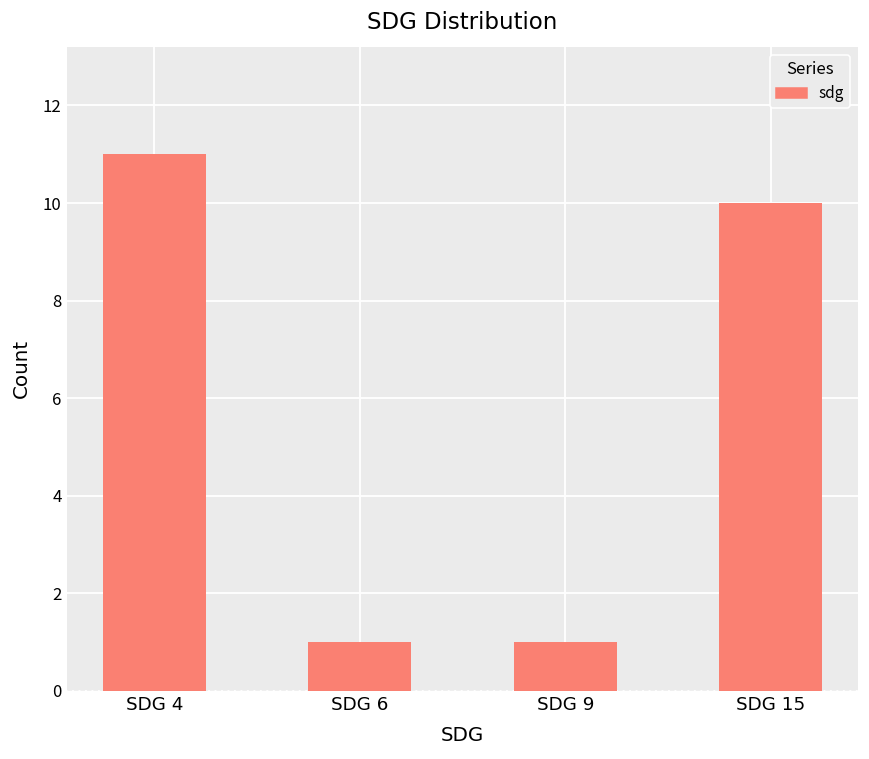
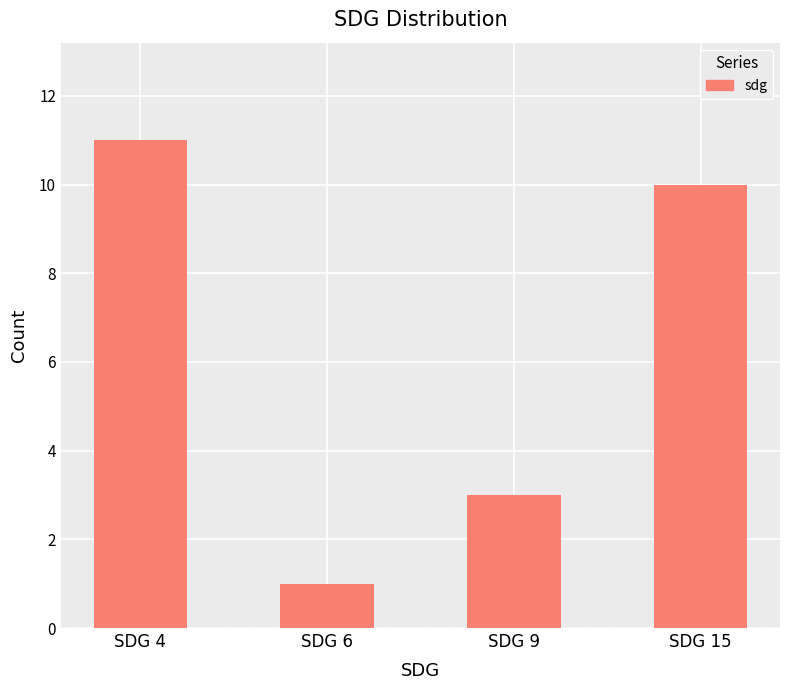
SDG 9: 1 -> 3
